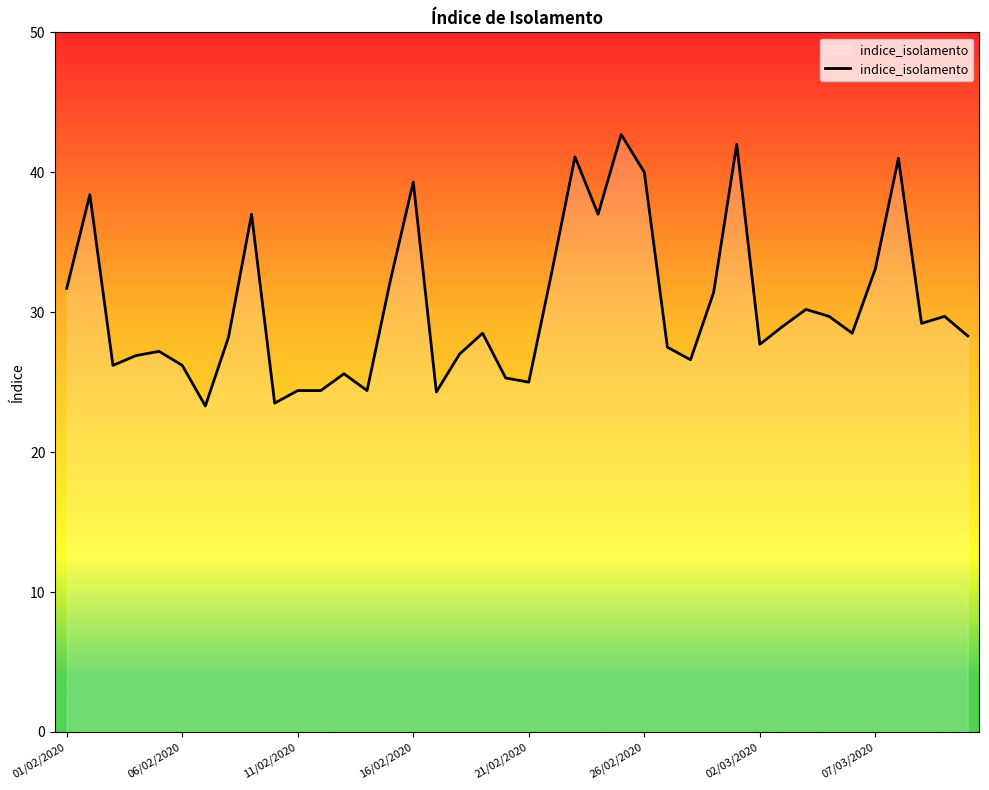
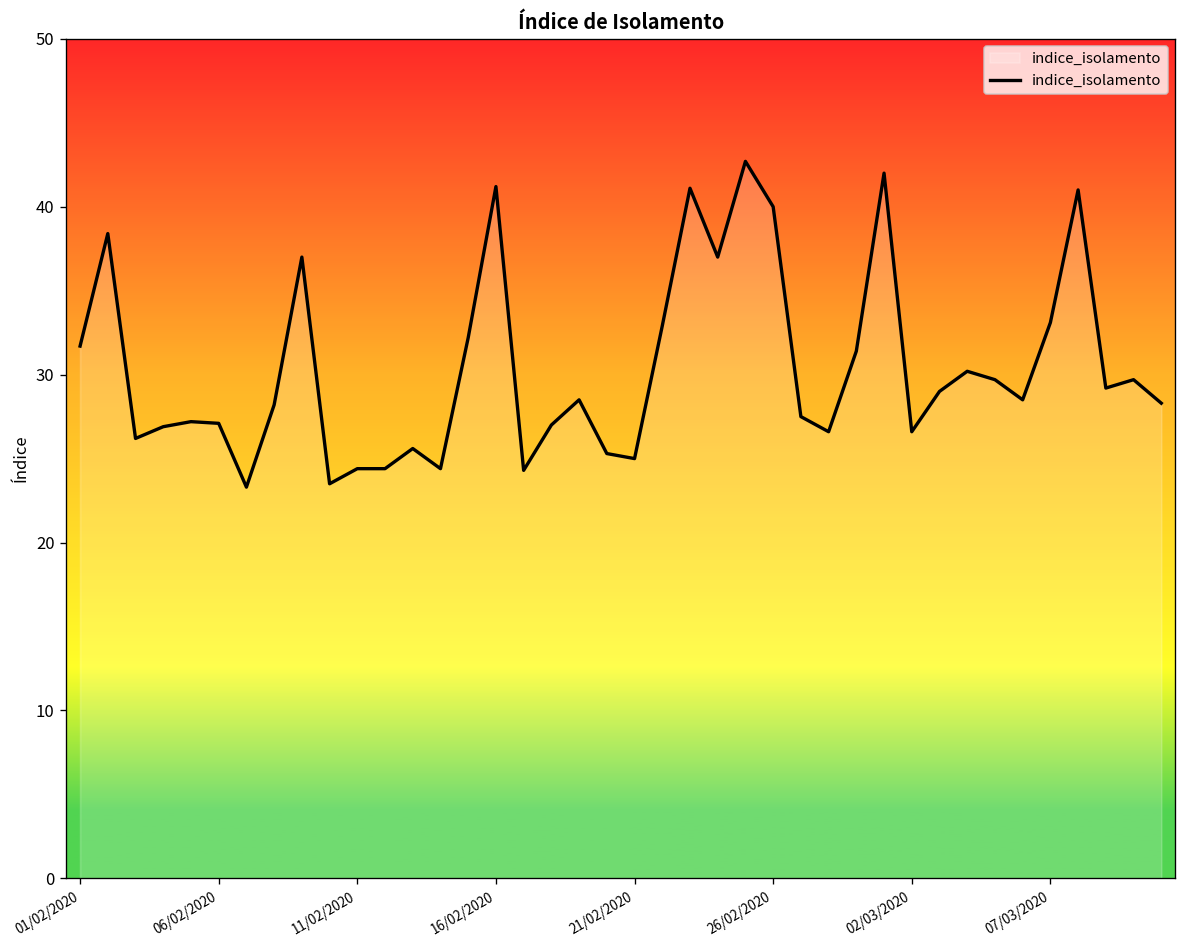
06/02/2020: 26.2 -> 27.1
16/02/2020: 39.3 -> 41.2
02/03/2020: 27.7 -> 26.6
